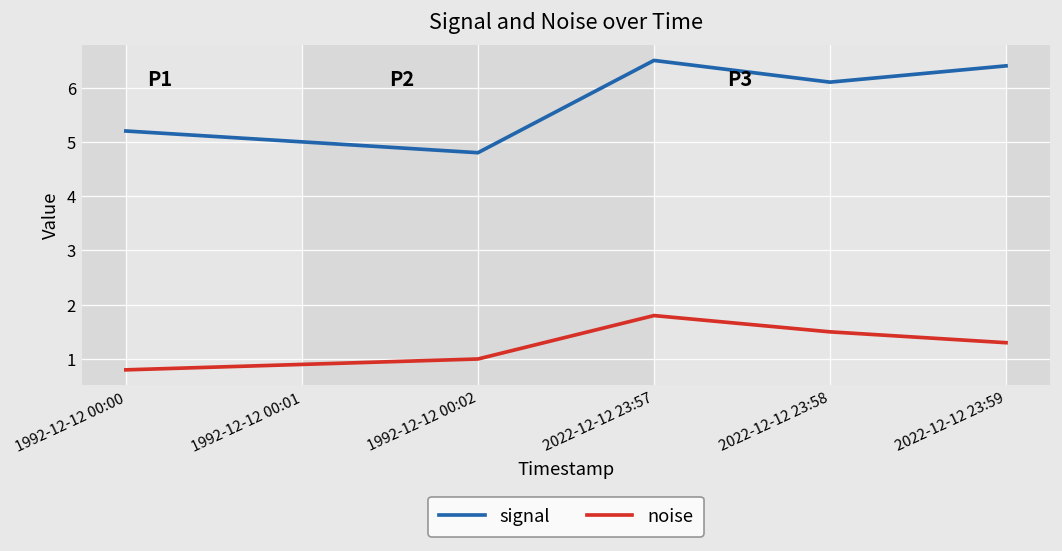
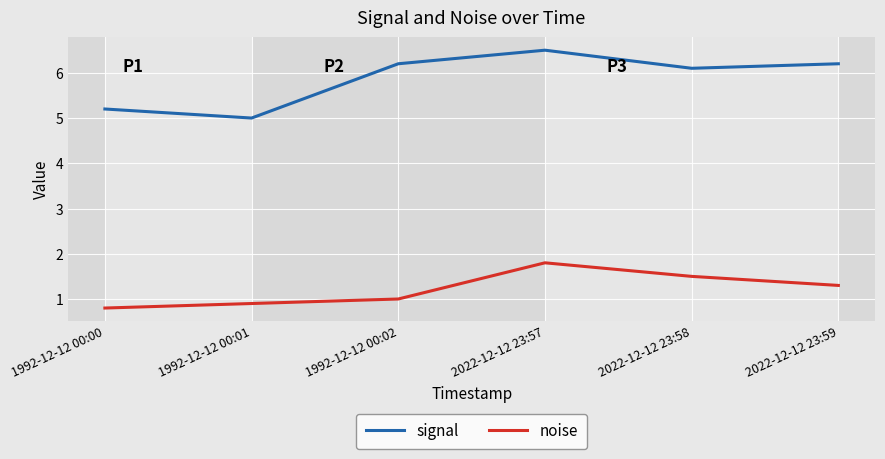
signal, 1992-12-12 00:02: 4.8 -> 6.2
signal, 2022-12-12 23:59: 6.4 -> 6.2
